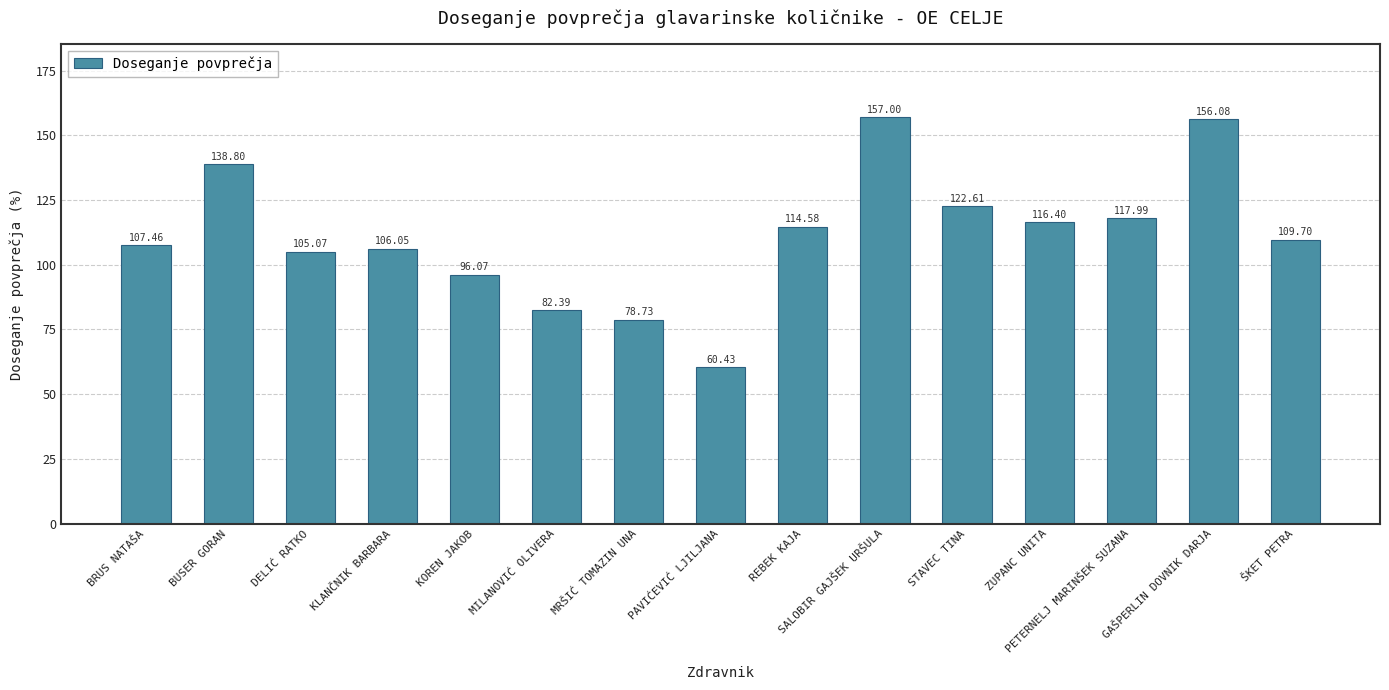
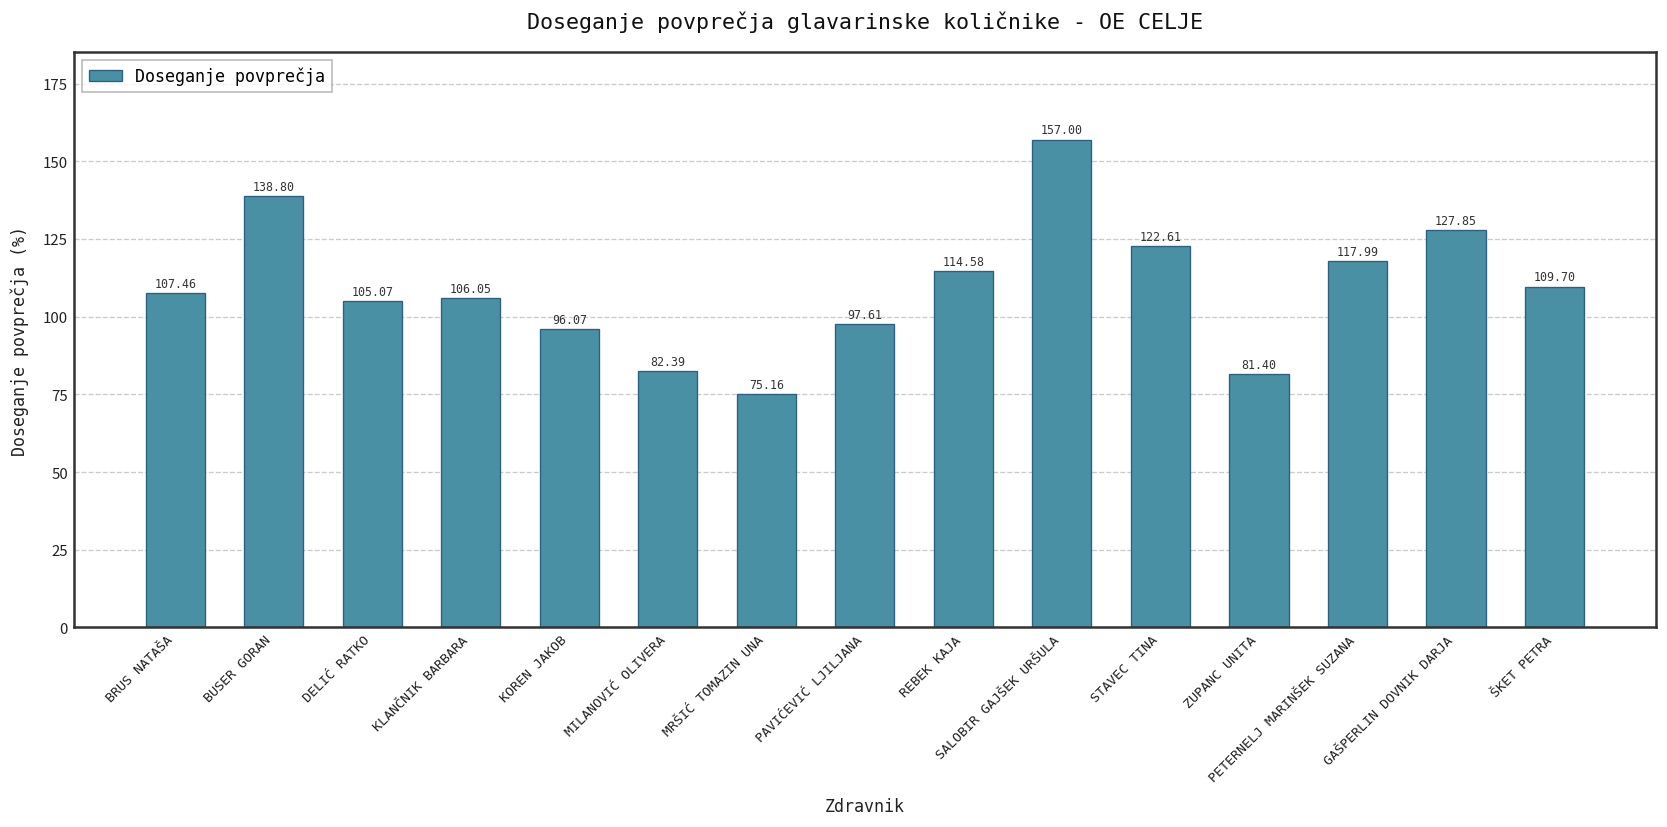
MRŠIĆ TOMAZIN UNA: 78.73 -> 75.16
PAVIĆEVIĆ LJILJANA: 60.43 -> 97.61
ZUPANC UNITA: 116.40 -> 81.40
GAŠPERLIN DOVNIK DARJA: 156.08 -> 127.85
